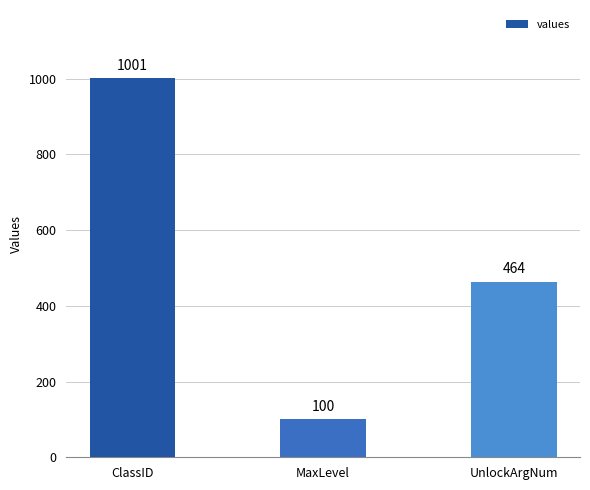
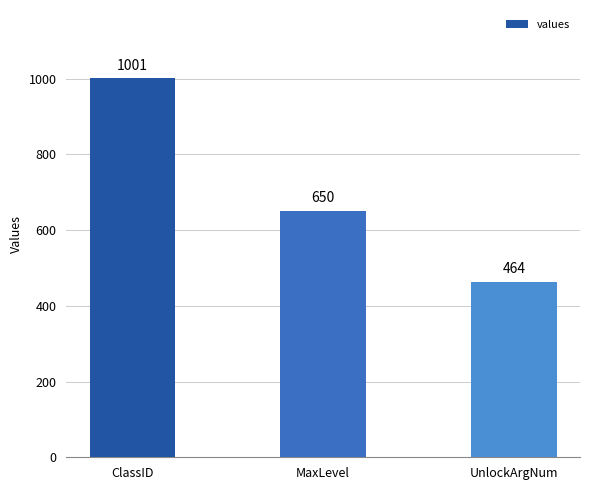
MaxLevel: 100 -> 650
